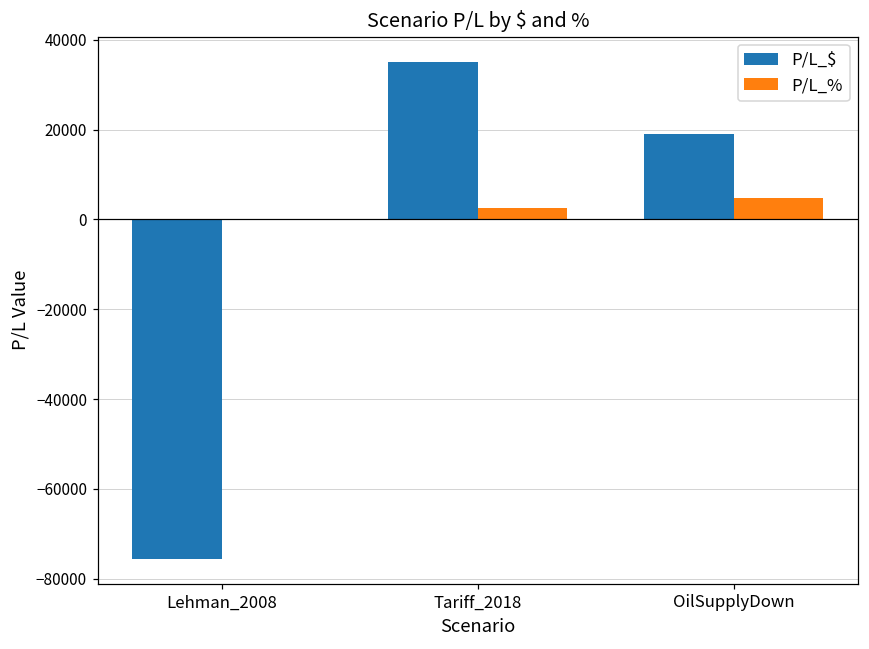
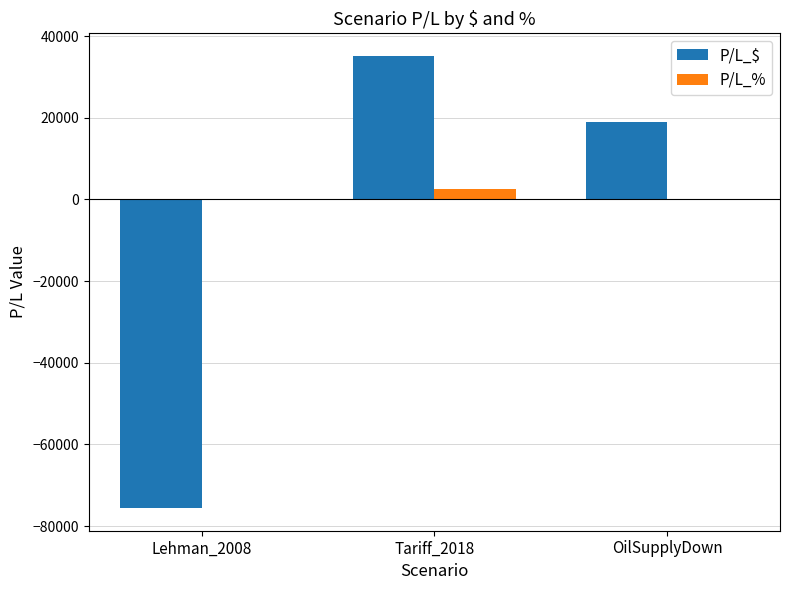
P/L_%, OilSupplyDown: 5000 -> 0
